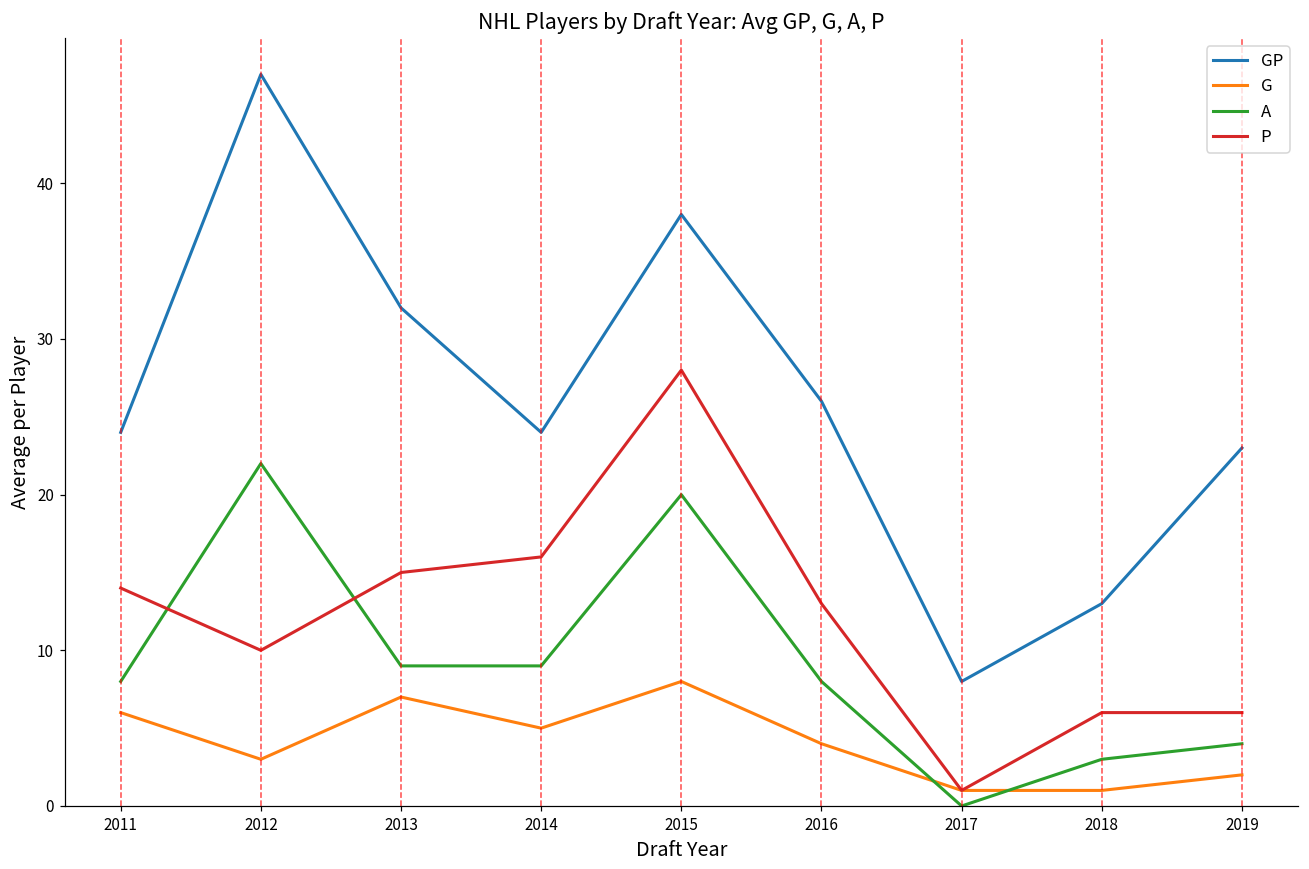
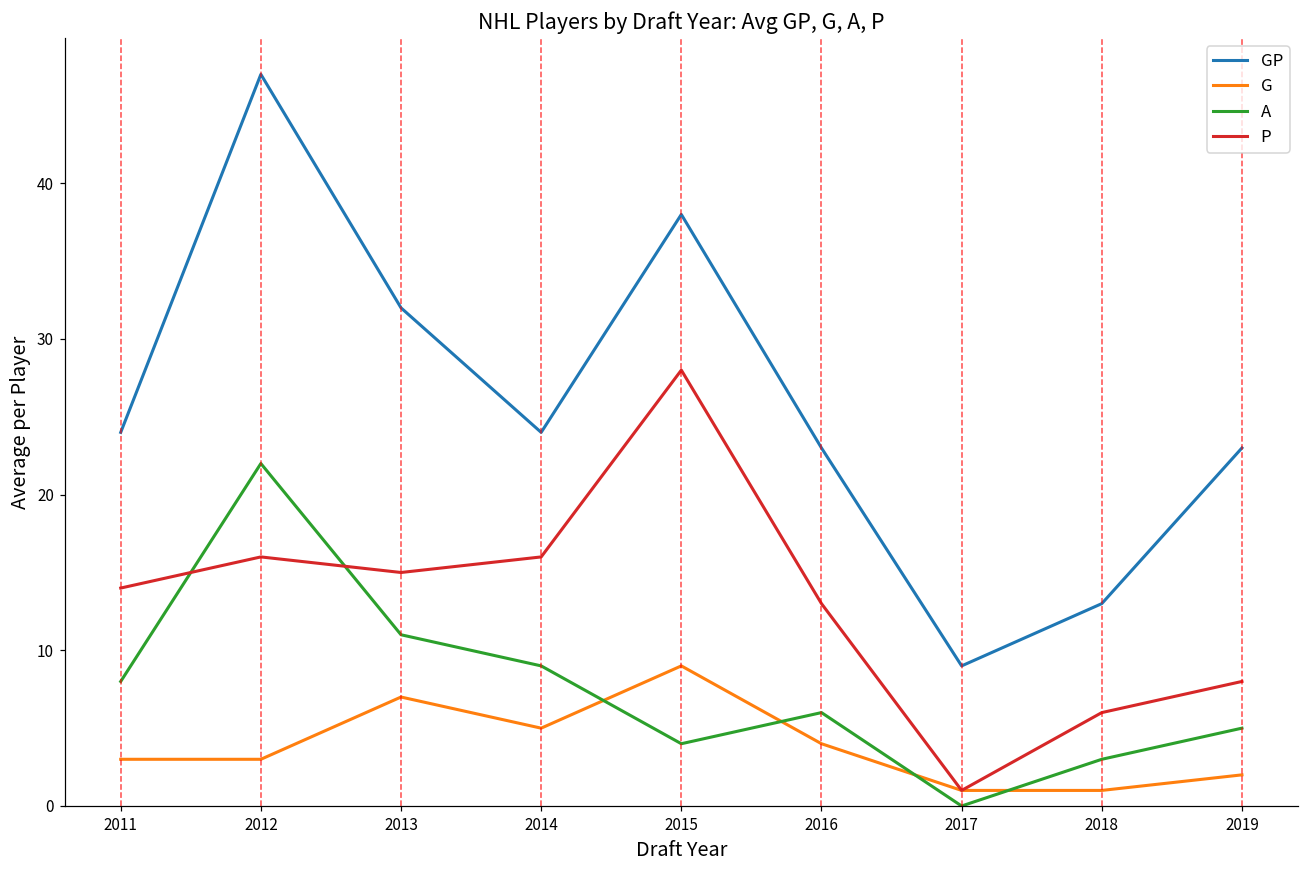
G, 2011: 6 -> 3
P, 2012: 10 -> 16
A, 2013: 9 -> 11
G, 2015: 8 -> 9
A, 2015: 20 -> 4
GP, 2016: 26 -> 23
A, 2016: 8 -> 6
GP, 2017: 8 -> 9
A, 2019: 4 -> 5
P, 2019: 6 -> 8
